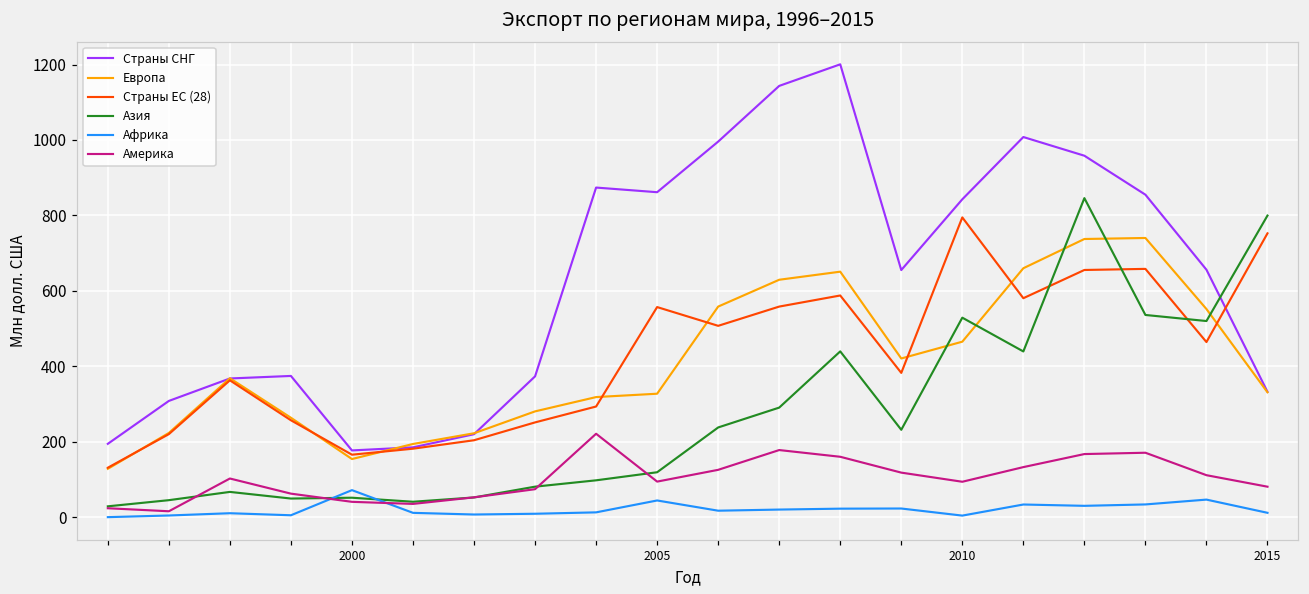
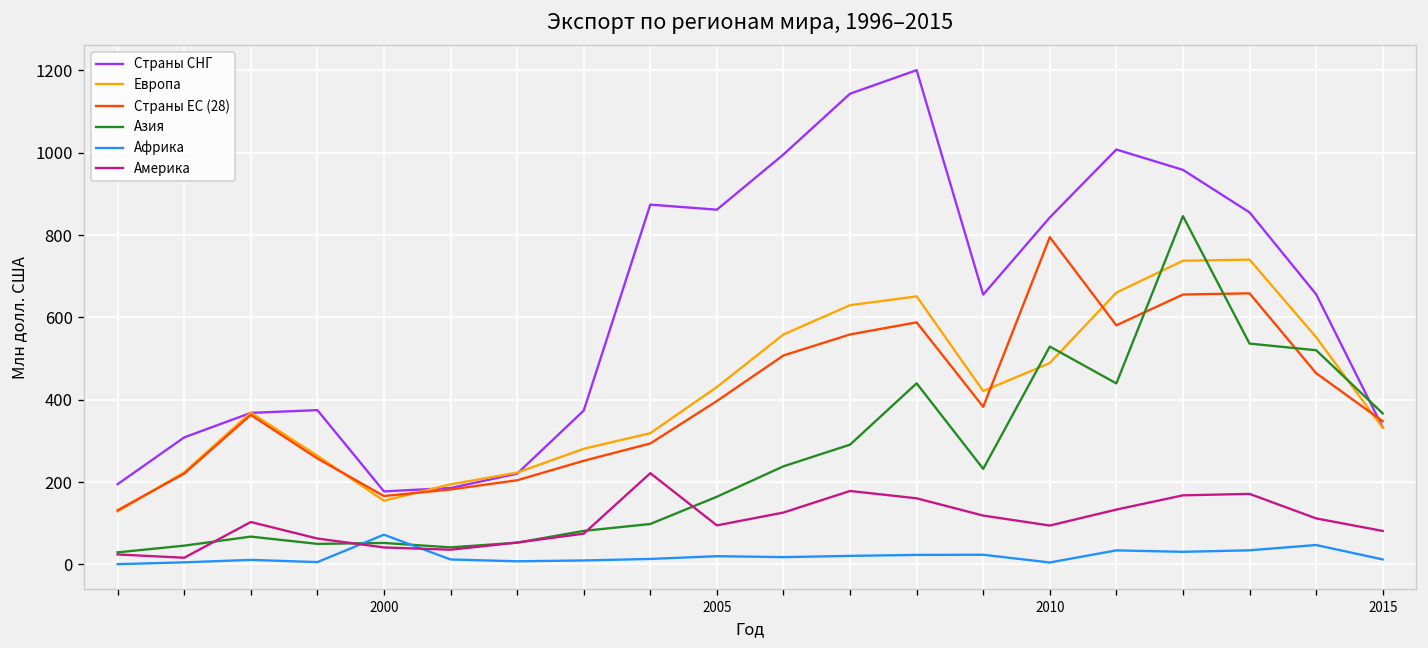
Европа, 2005: 330 -> 430
Страны ЕС (28), 2005: 560 -> 400
Азия, 2005: 120 -> 160
Африка, 2005: 40 -> 20
Европа, 2010: 470 -> 490
Страны ЕС (28), 2015: 750 -> 350
Азия, 2015: 800 -> 370
